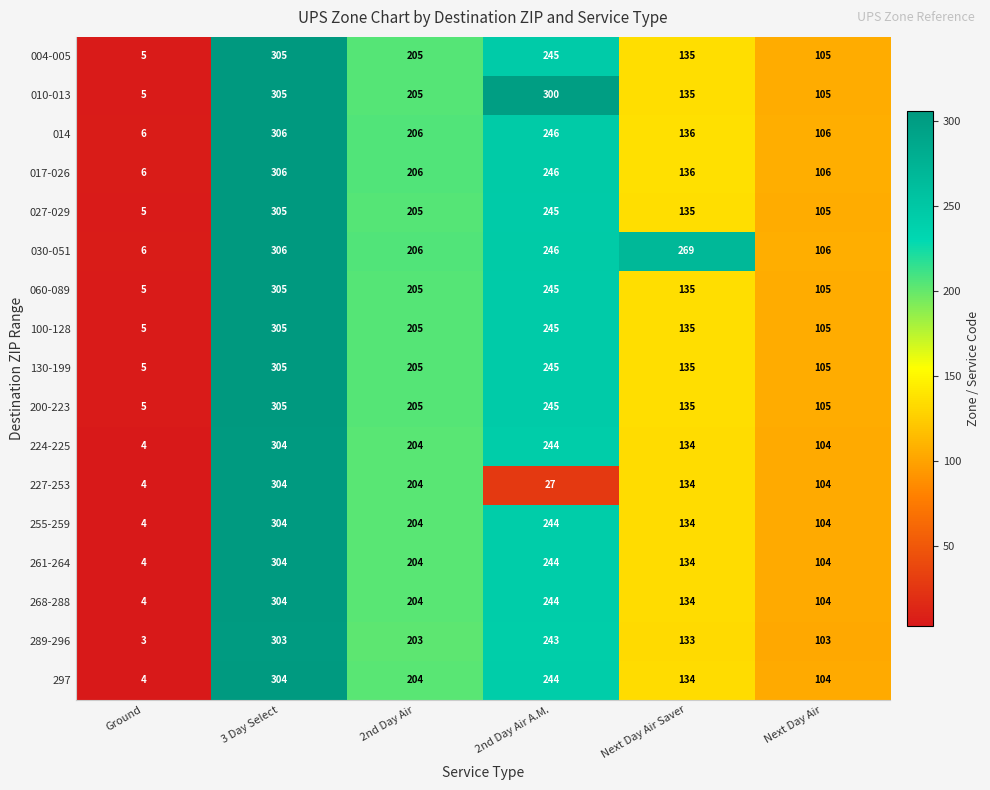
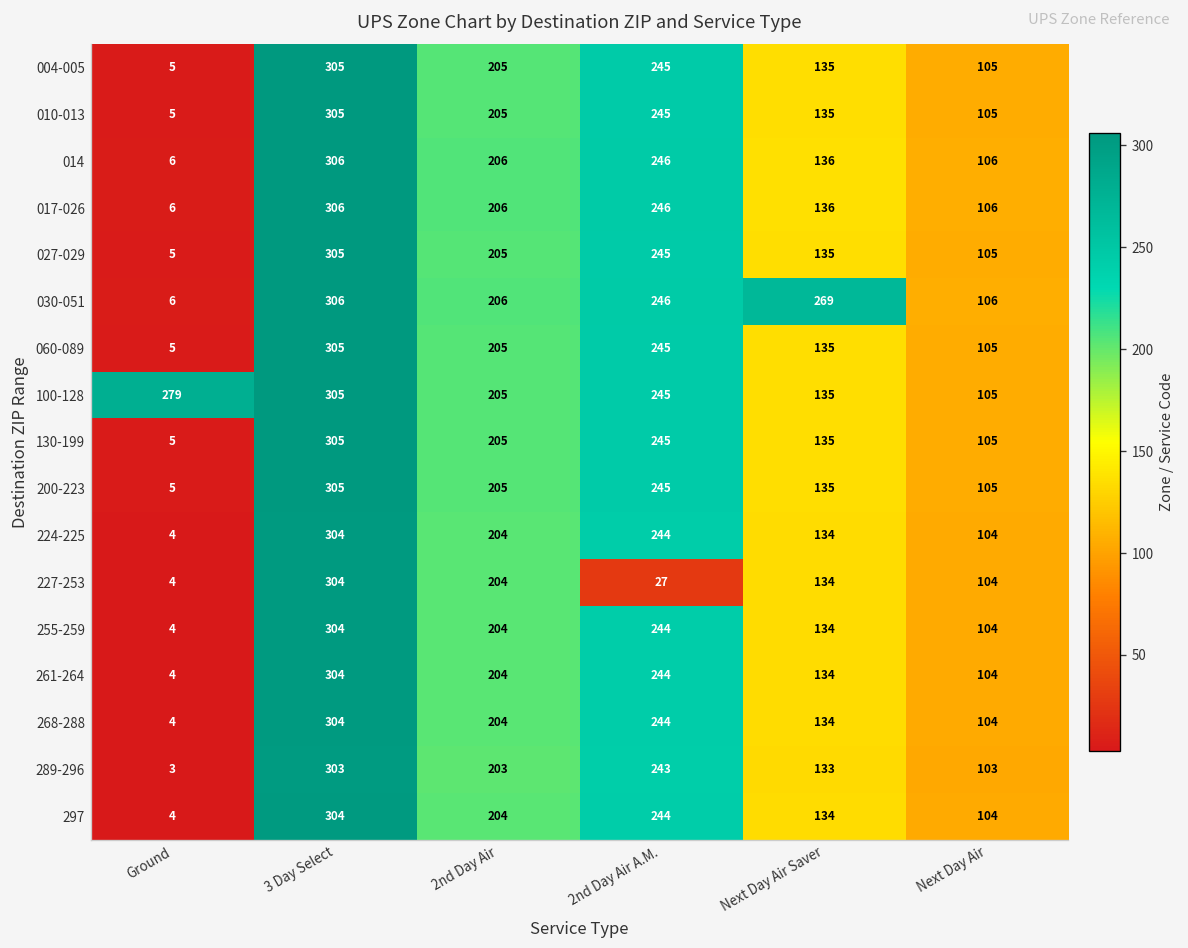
010-013, 2nd Day Air A.M.: 300 -> 245
100-128, Ground: 5 -> 279
